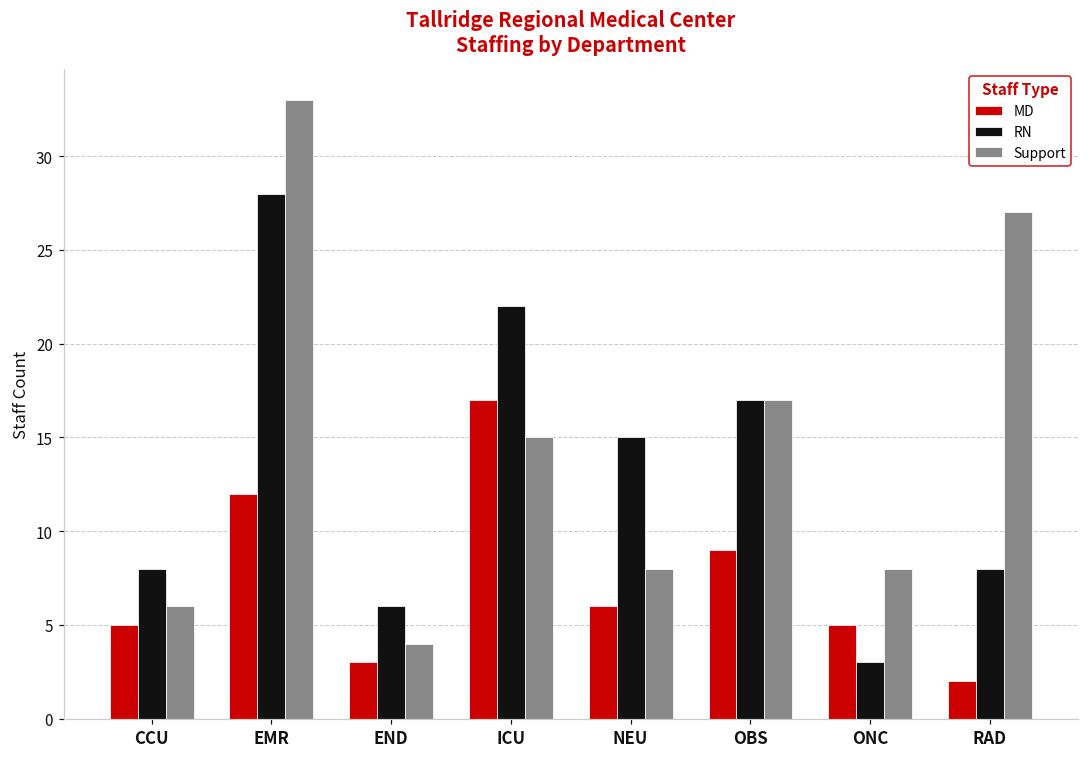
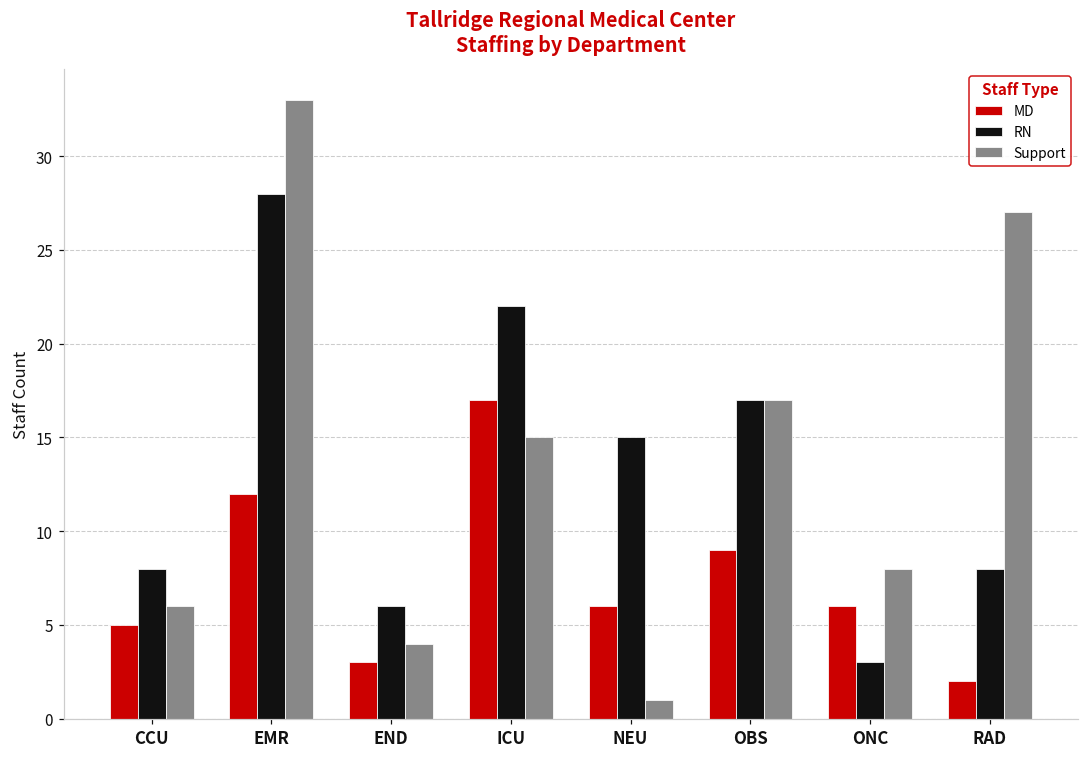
Support, NEU: 8 -> 1
MD, ONC: 5 -> 6
